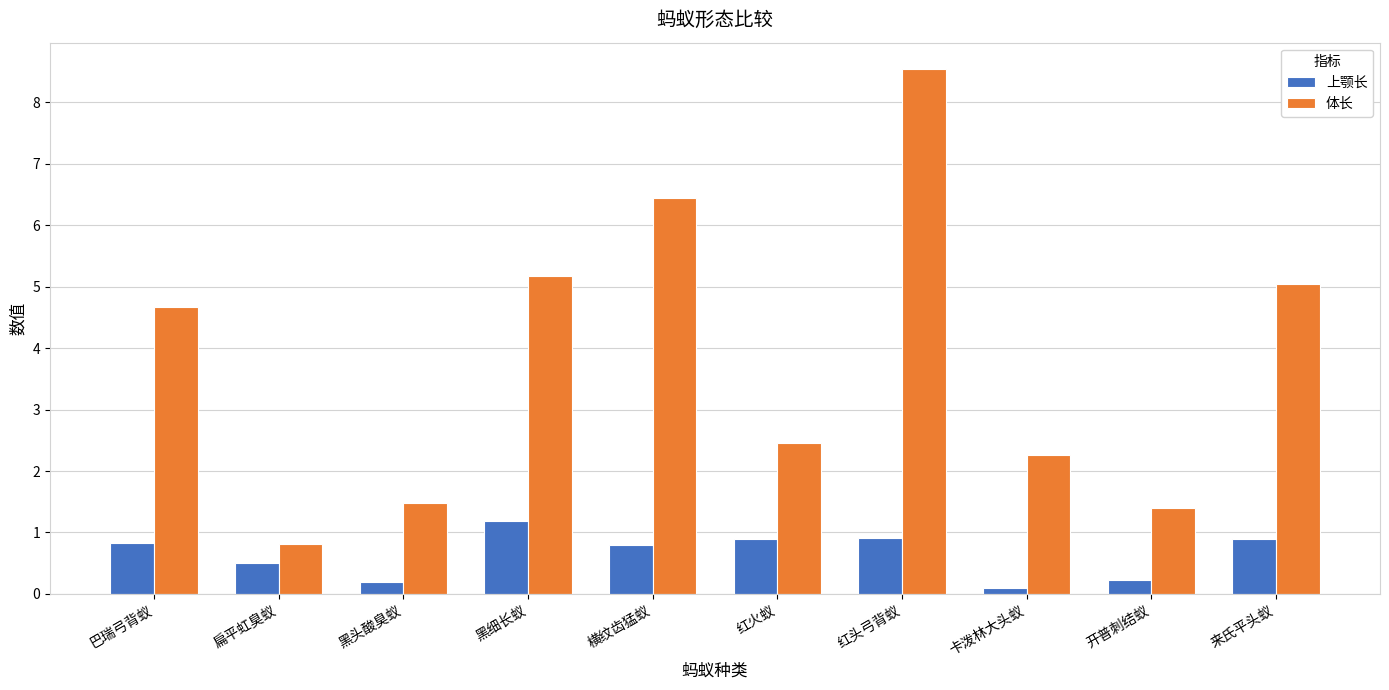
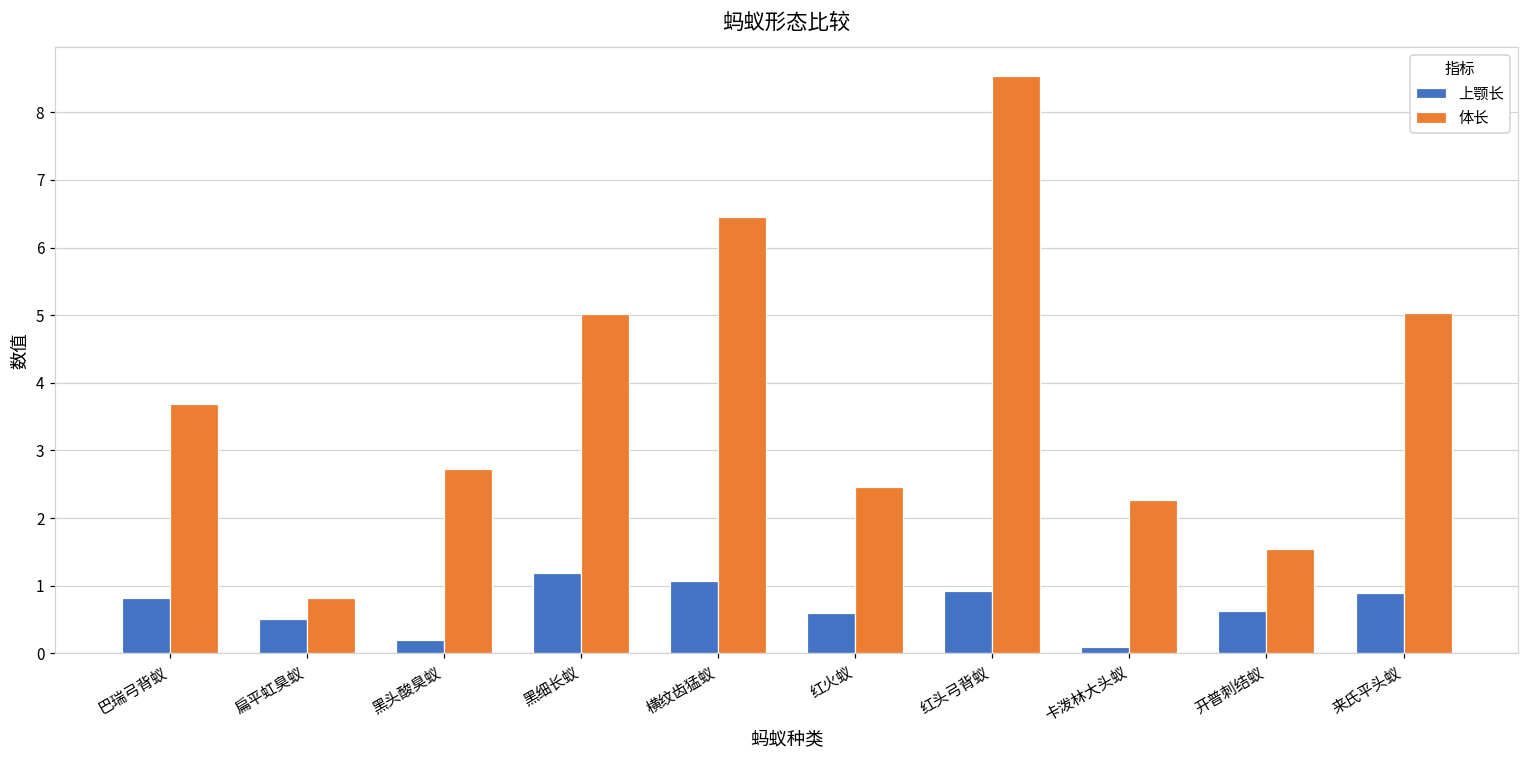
体长, 巴瑞弓背蚁: 4.7 -> 3.7
体长, 黑头酸臭蚁: 1.5 -> 2.7
体长, 黑细长蚁: 5.2 -> 5.0
上颚长, 横纹齿猛蚁: 0.8 -> 1.1
上颚长, 红火蚁: 0.9 -> 0.6
上颚长, 开普刺结蚁: 0.2 -> 0.6
体长, 开普刺结蚁: 1.4 -> 1.5
